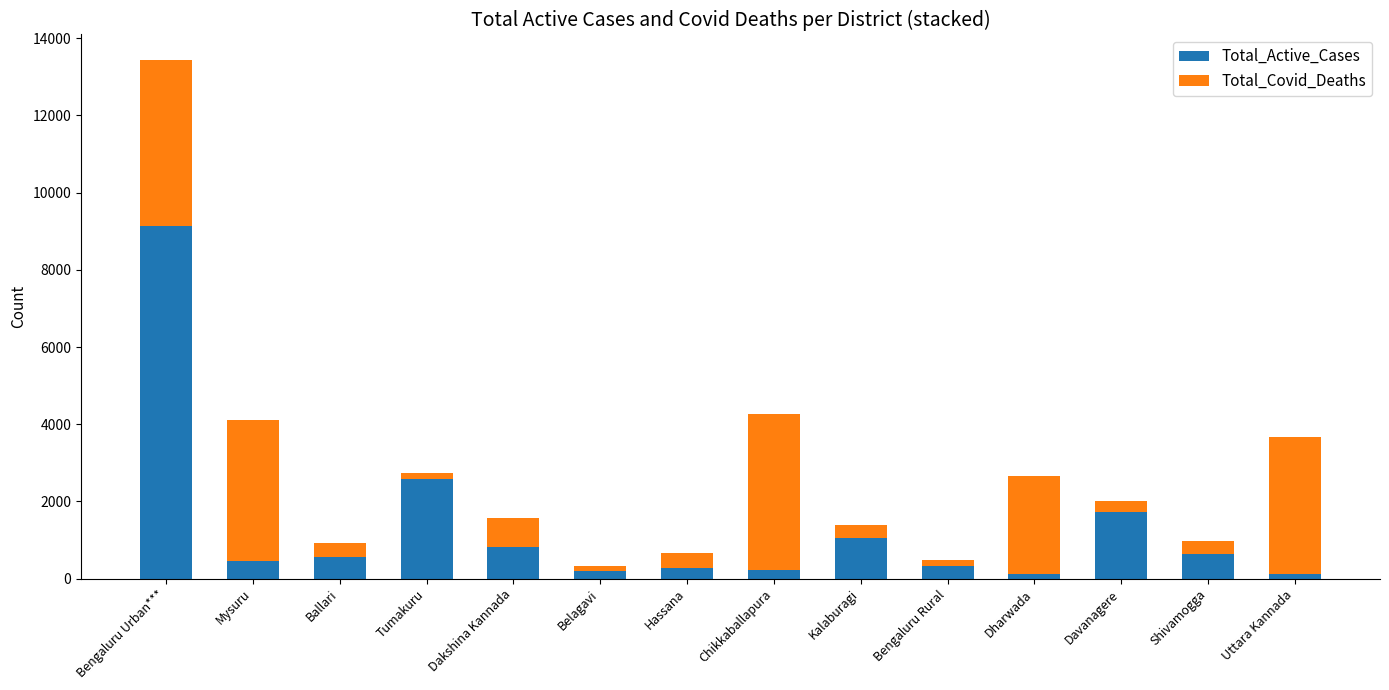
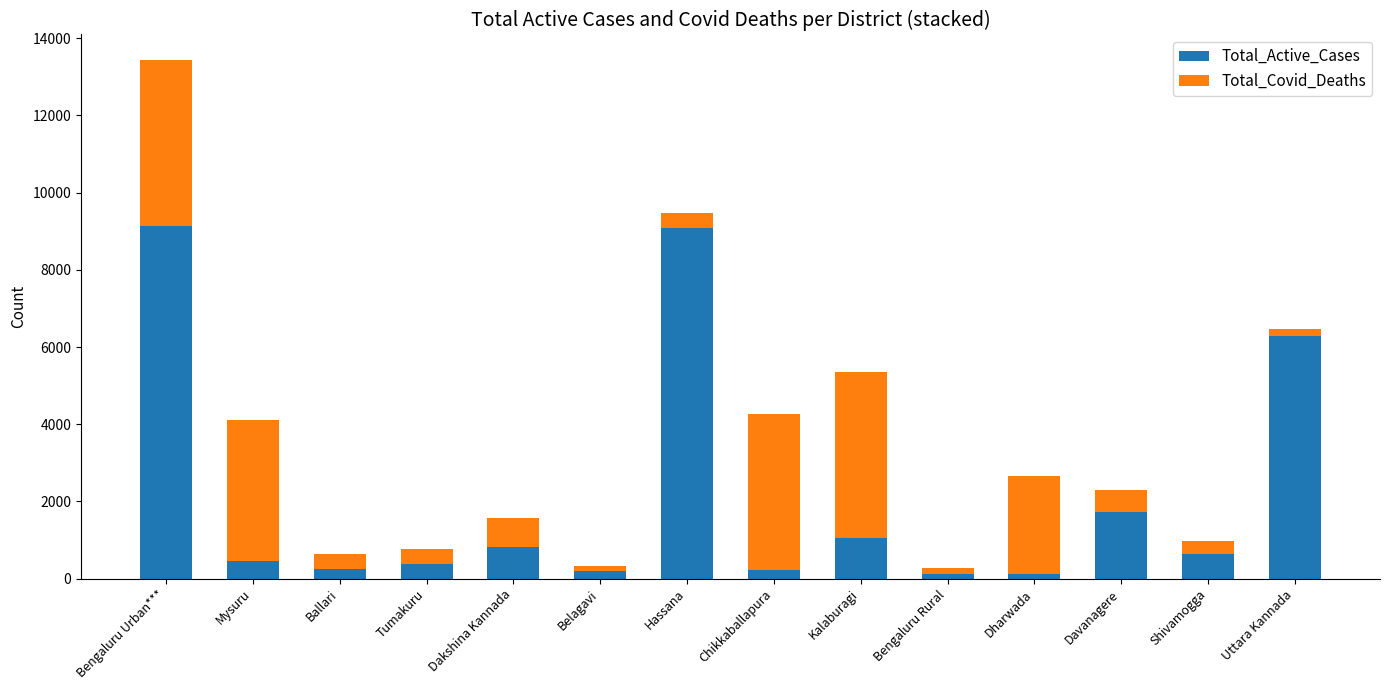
Total_Active_Cases, Ballari: 500 -> 300
Total_Active_Cases, Tumakuru: 2600 -> 400
Total_Covid_Deaths, Tumakuru: 200 -> 400
Total_Active_Cases, Hassana: 300 -> 9100
Total_Covid_Deaths, Kalaburagi: 300 -> 4300
Total_Active_Cases, Bengaluru Rural: 300 -> 100
Total_Covid_Deaths, Davanagere: 300 -> 500
Total_Active_Cases, Uttara Kannada: 100 -> 6300
Total_Covid_Deaths, Uttara Kannada: 3600 -> 200
